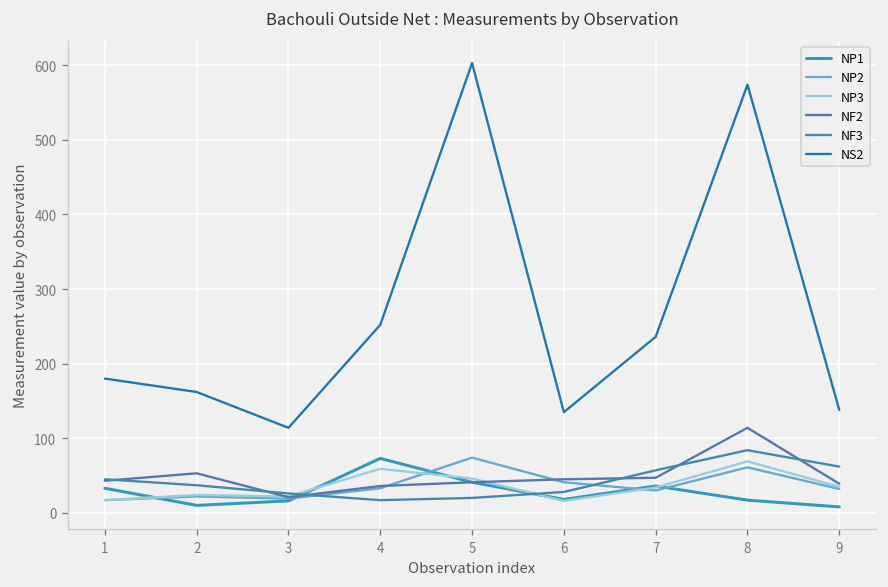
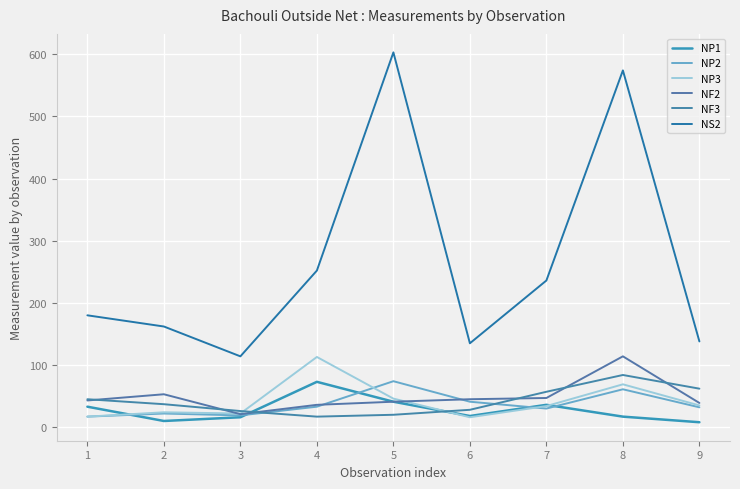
NP3, 4: 60 -> 110
